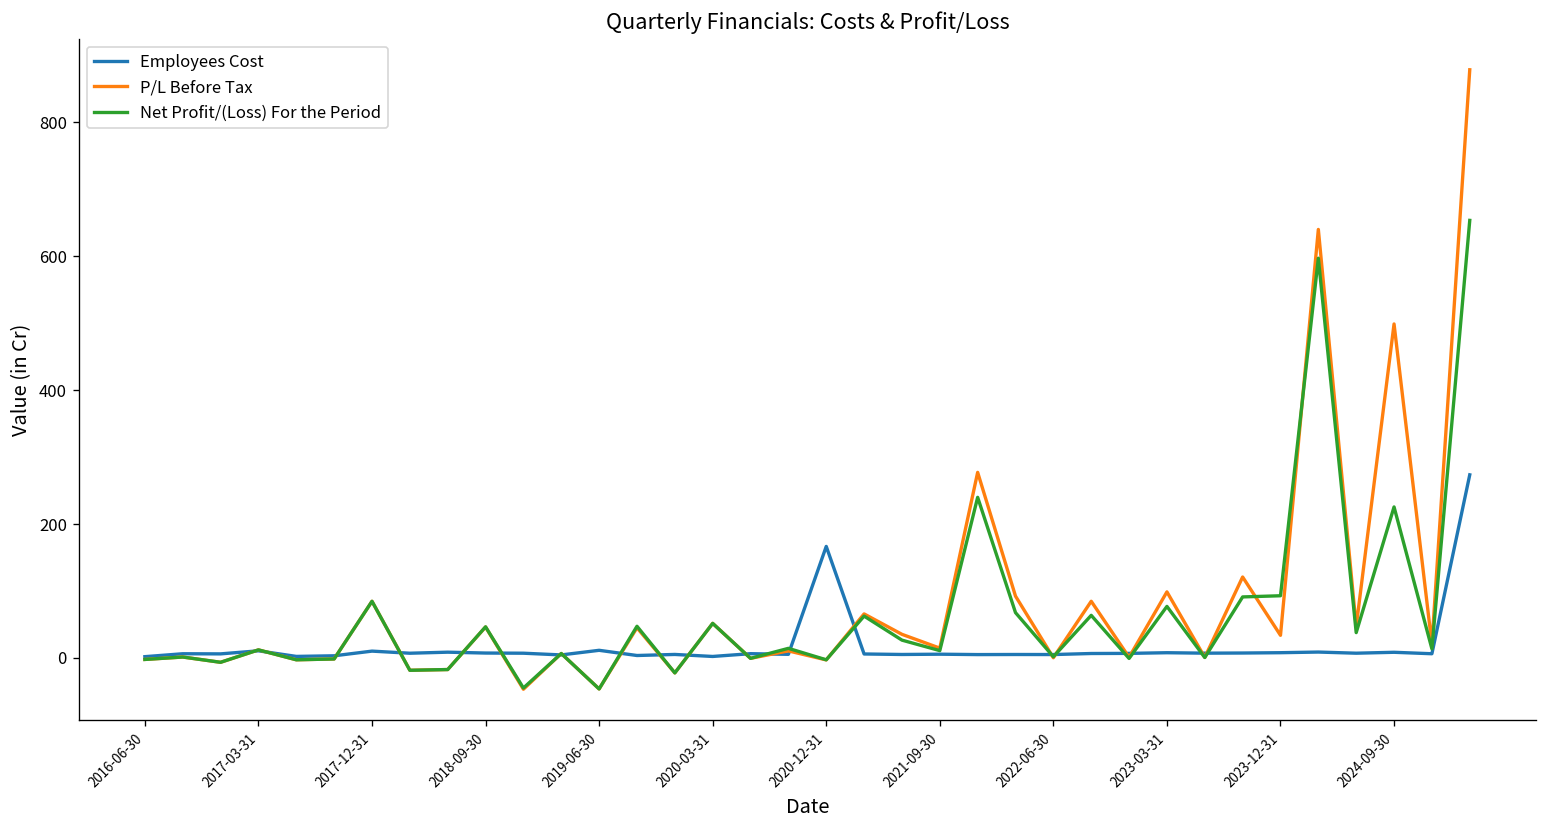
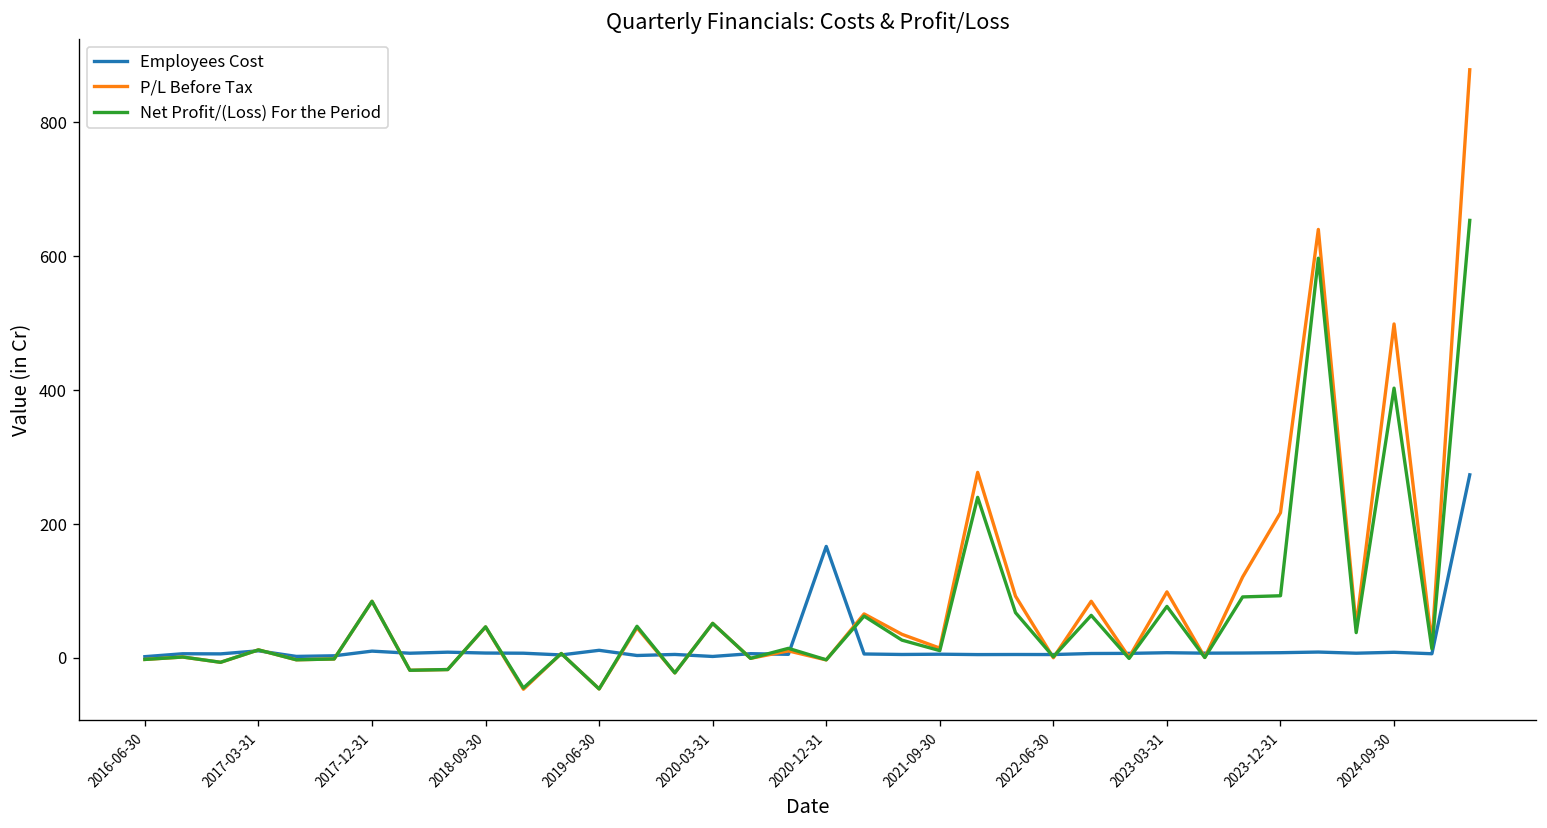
P/L Before Tax, 2023-12-31: 30 -> 220
Net Profit/(Loss) For the Period, 2024-09-30: 230 -> 400
